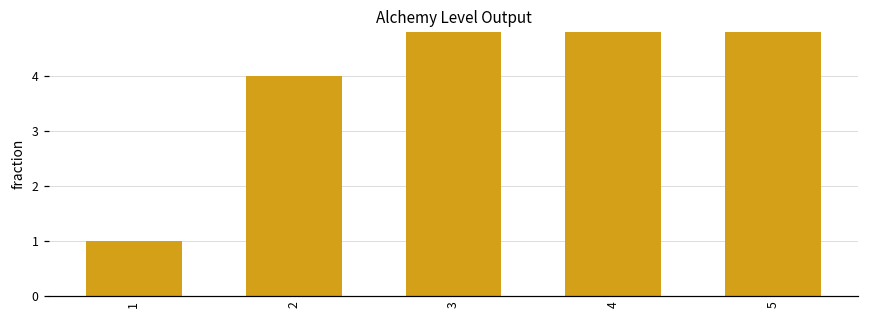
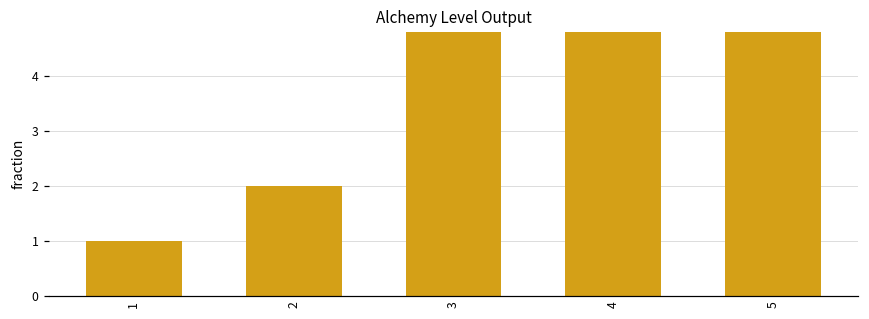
2: 4 -> 2
